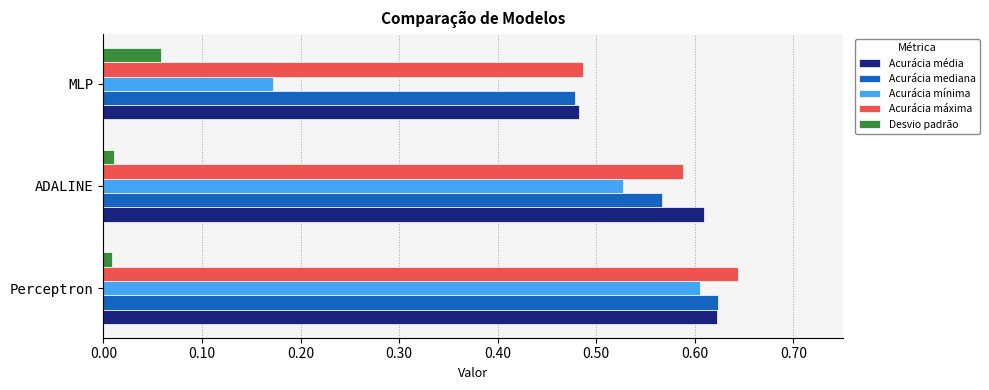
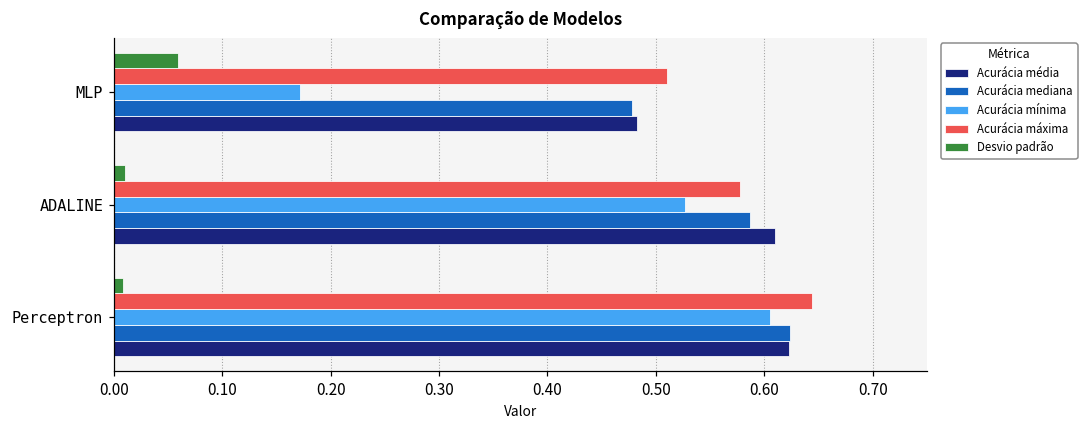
Acurácia máxima, MLP: 0.49 -> 0.51
Acurácia máxima, ADALINE: 0.59 -> 0.58
Acurácia mediana, ADALINE: 0.57 -> 0.59
